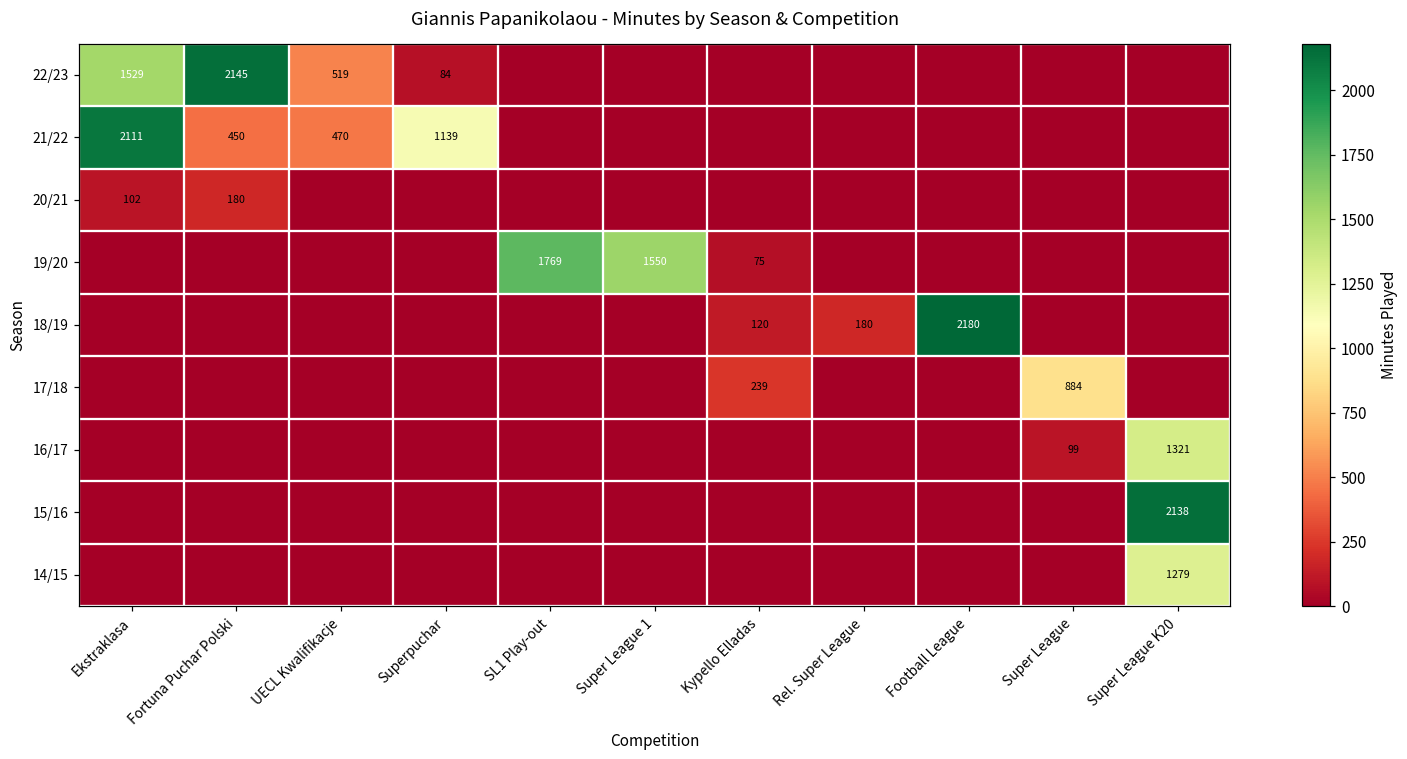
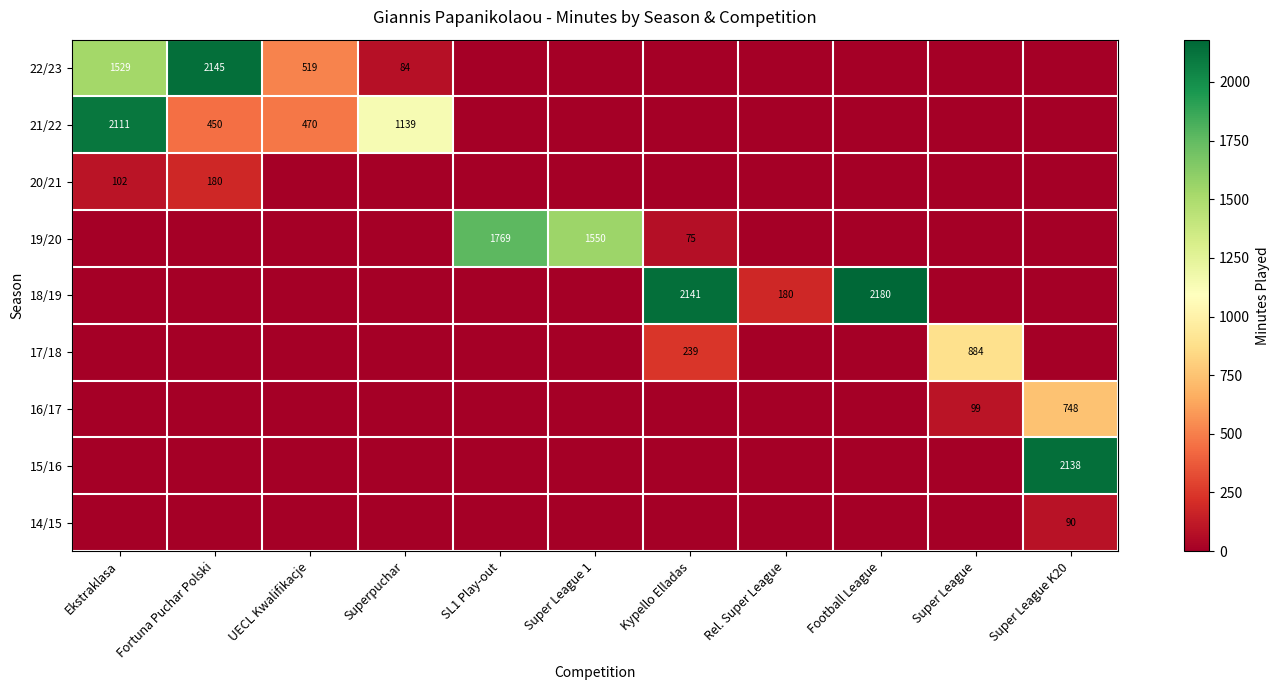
18/19, Kypello Elladas: 120 -> 2141
16/17, Super League K20: 1321 -> 748
14/15, Super League K20: 1279 -> 90
